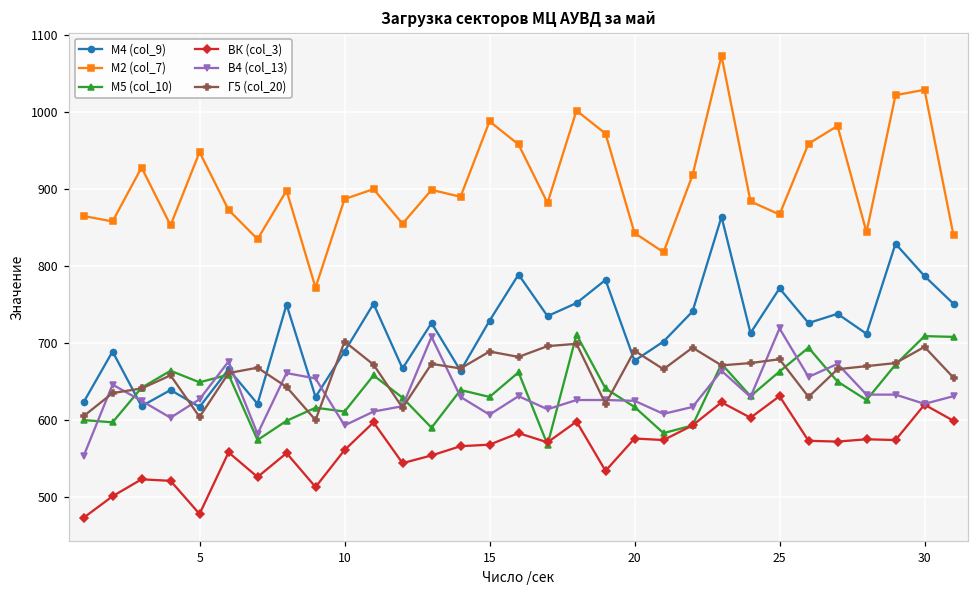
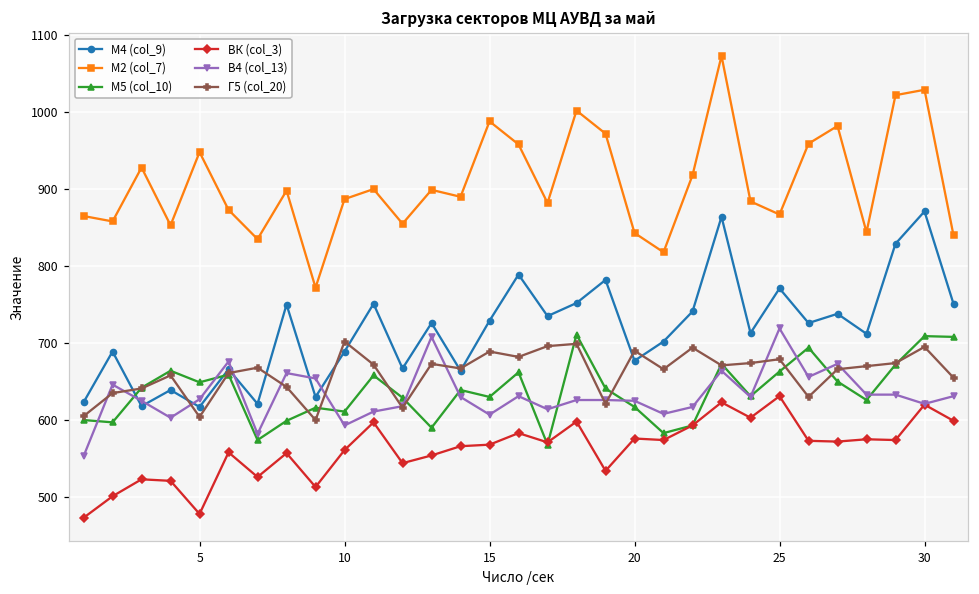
M4 (col_9), 30: 790 -> 870
